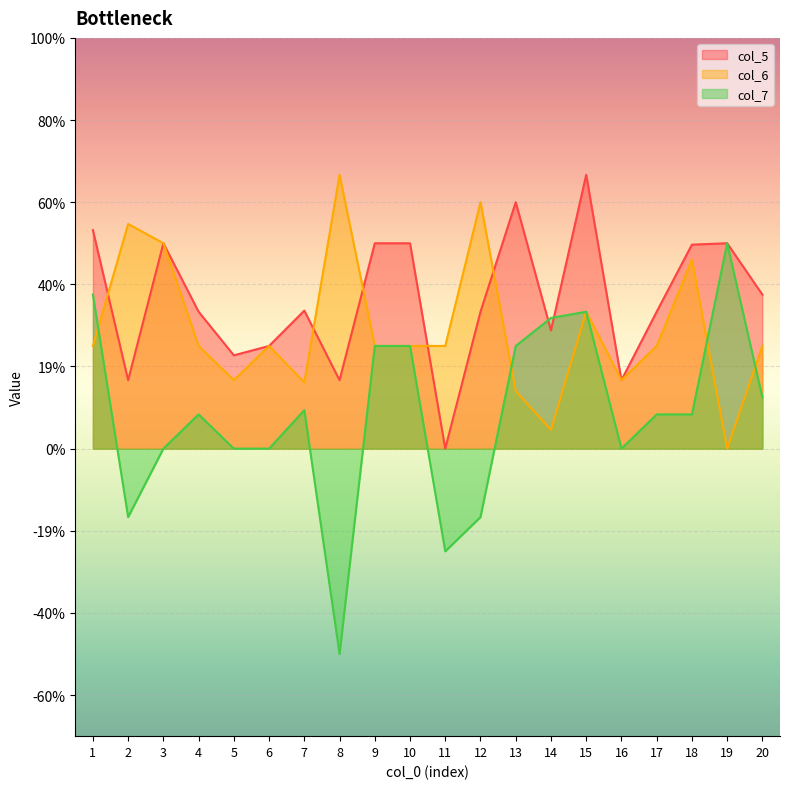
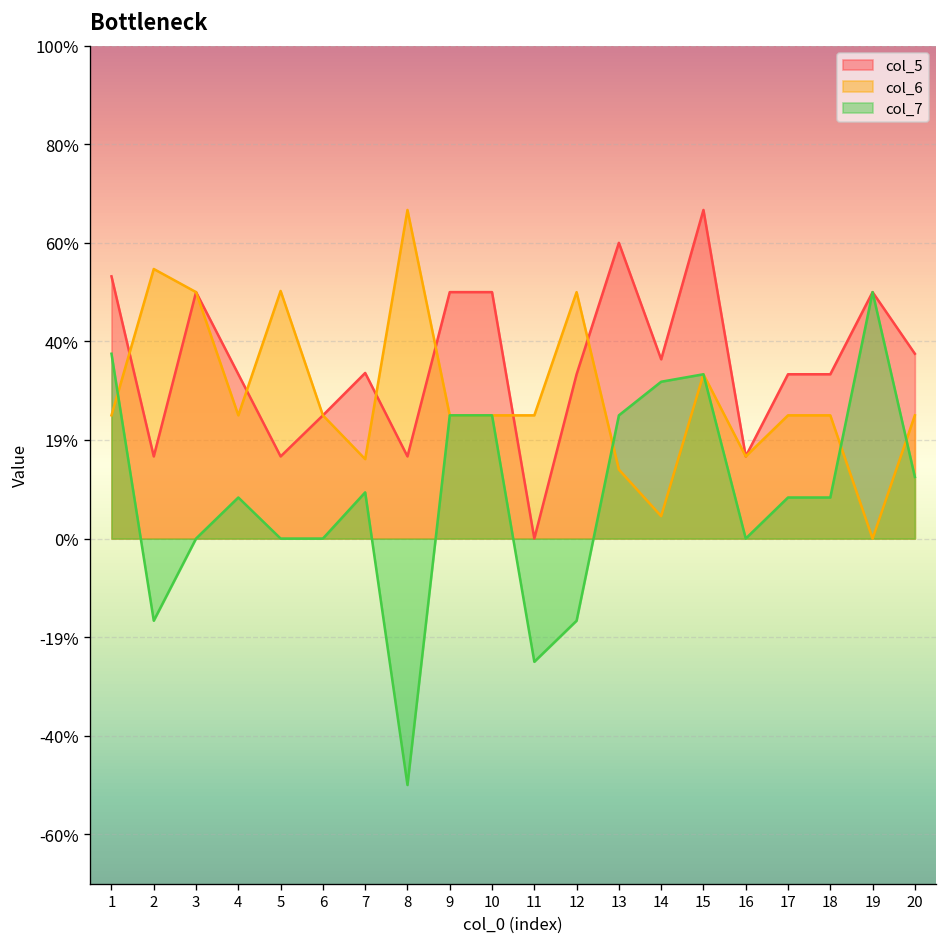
col_5, 5: 23% -> 17%
col_6, 5: 17% -> 50%
col_6, 12: 60% -> 50%
col_5, 14: 29% -> 36%
col_5, 18: 50% -> 33%
col_6, 18: 46% -> 25%
